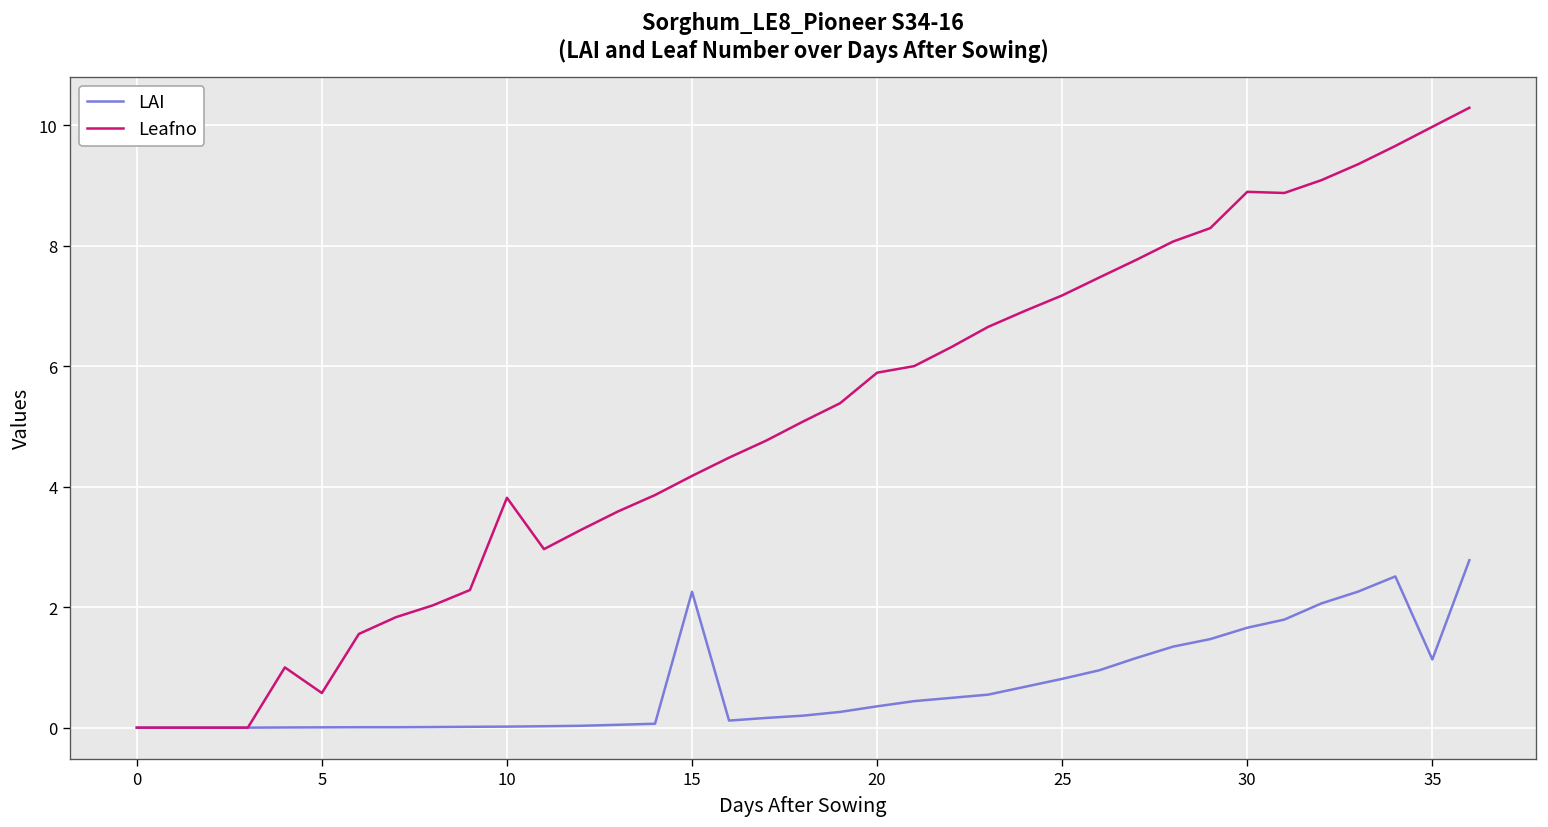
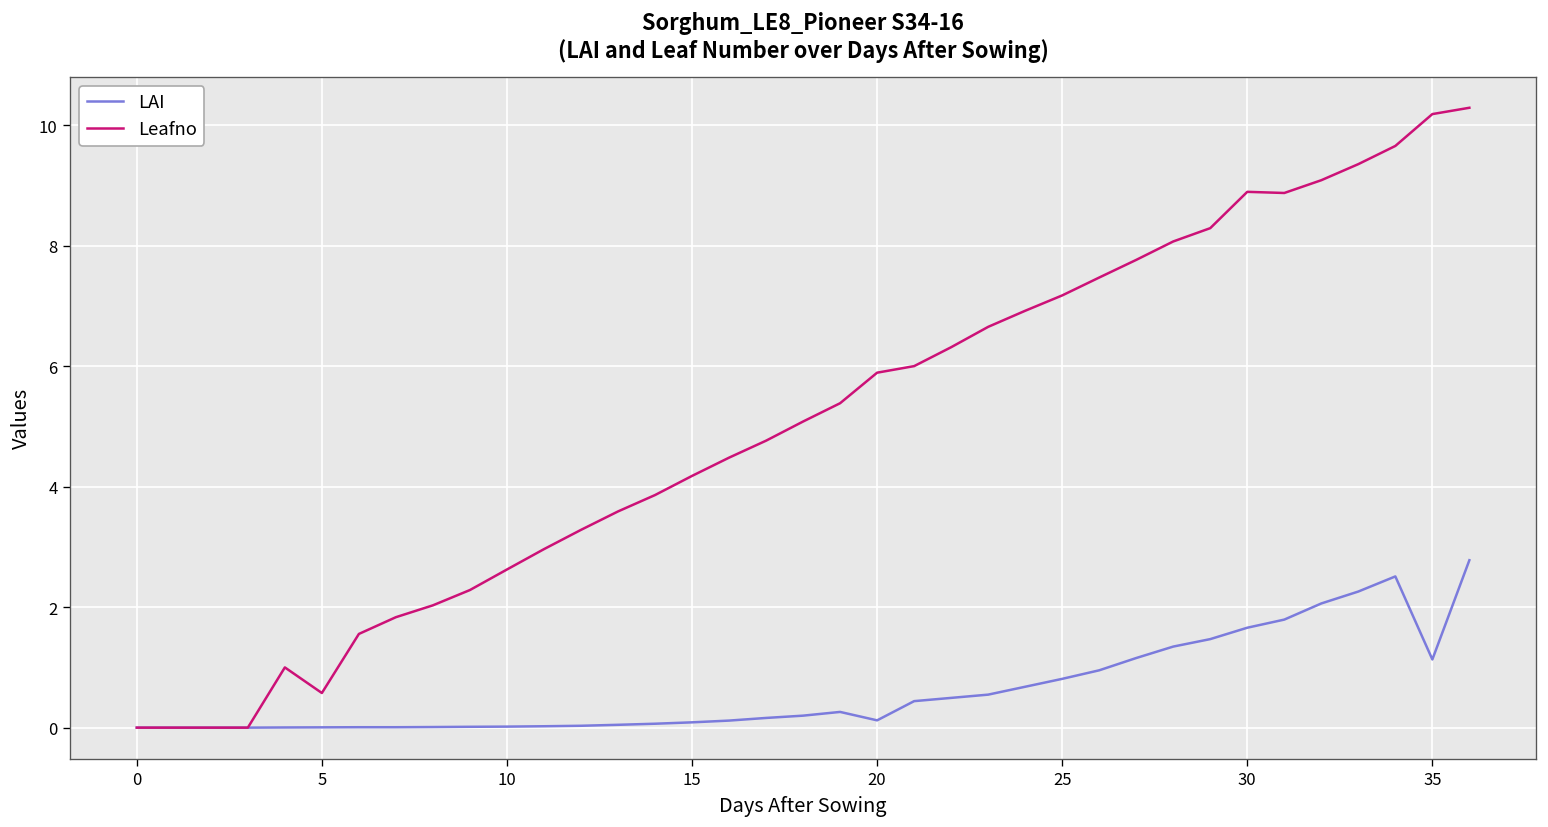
Leafno, 10: 3.8 -> 2.6
LAI, 15: 2.3 -> 0.1
LAI, 20: 0.4 -> 0.1
Leafno, 35: 10.0 -> 10.2
